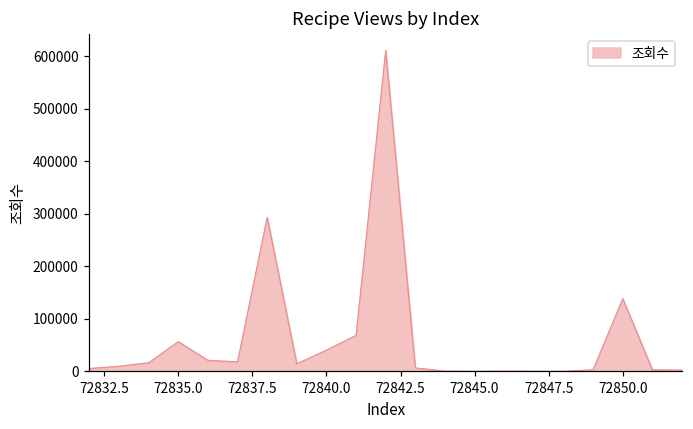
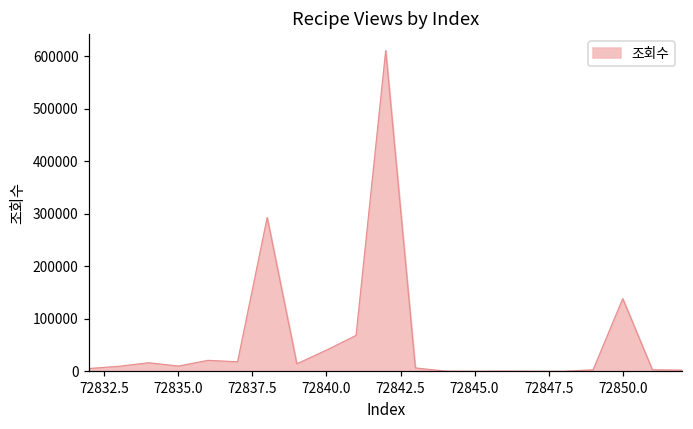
72835.0: 60000 -> 10000
